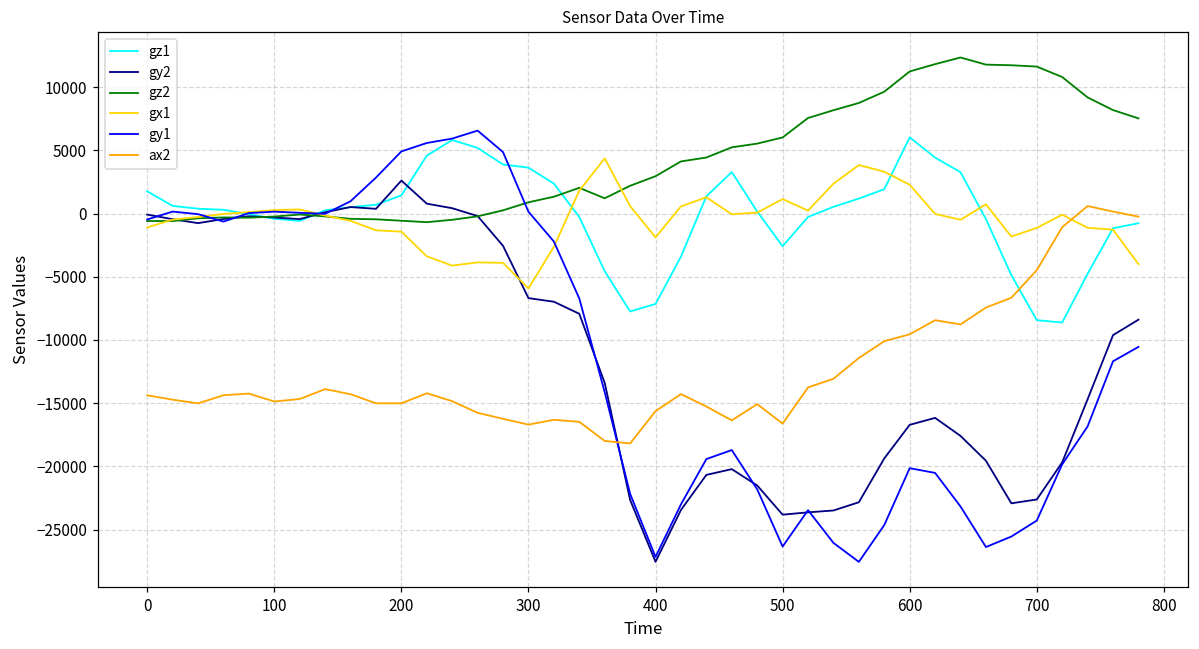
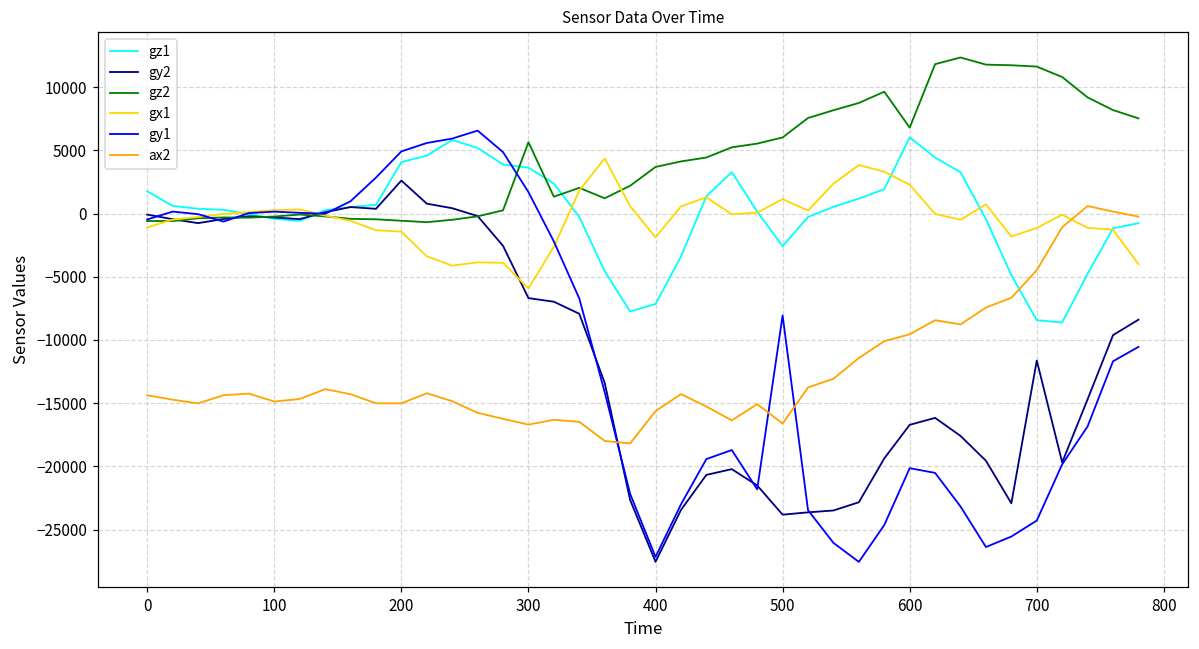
gz1, 200: 1400 -> 4100
gz2, 300: 900 -> 5600
gy1, 300: 100 -> 1700
gz2, 400: 3000 -> 3700
gy1, 500: -26300 -> -8100
gz2, 600: 11200 -> 6800
gy2, 700: -22600 -> -11600
